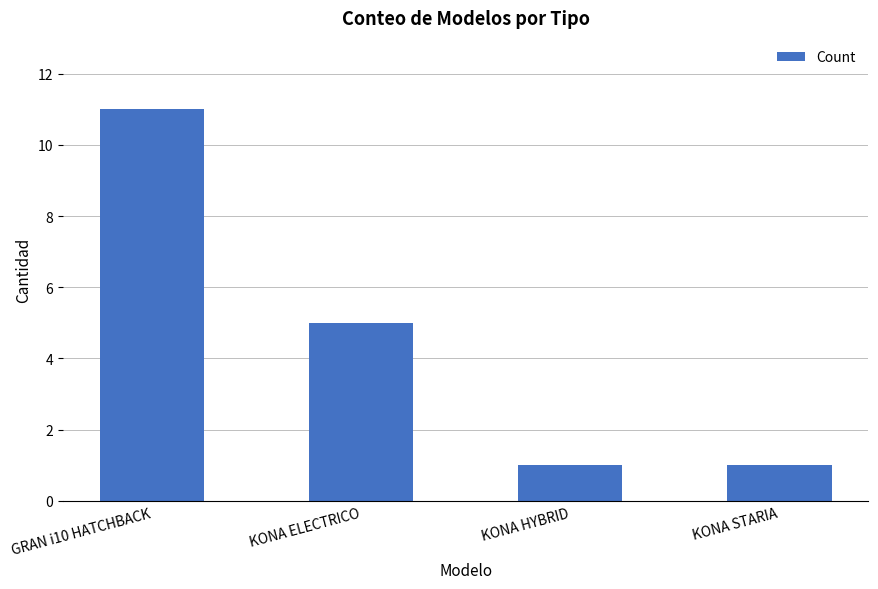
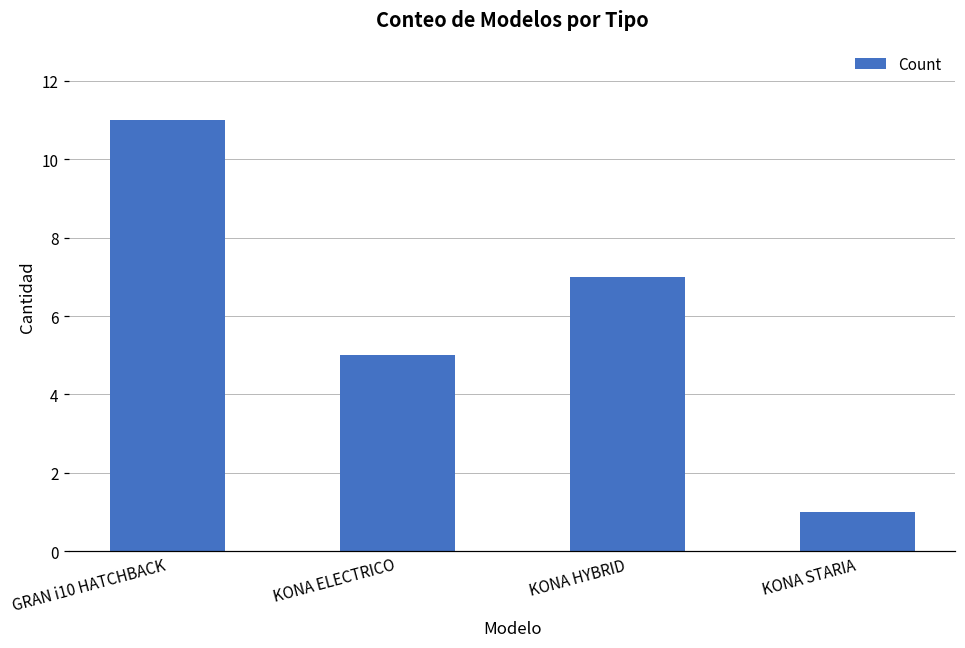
KONA HYBRID: 1 -> 7
